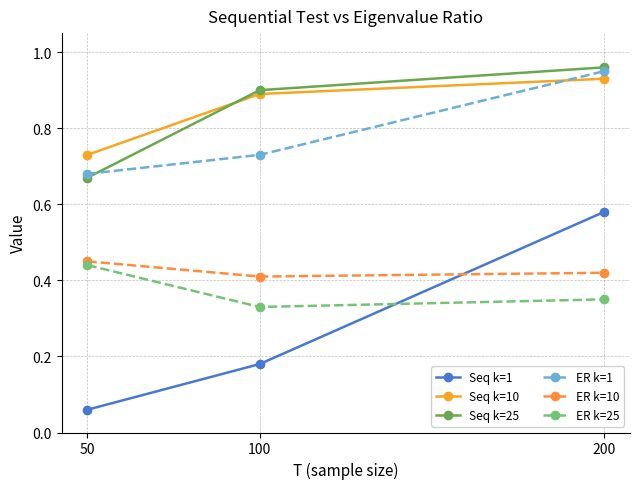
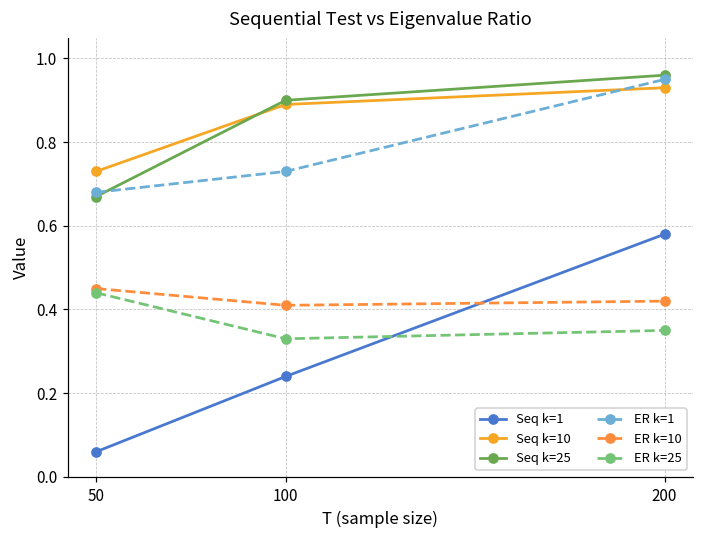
Seq k=1, 100: 0.18 -> 0.24
